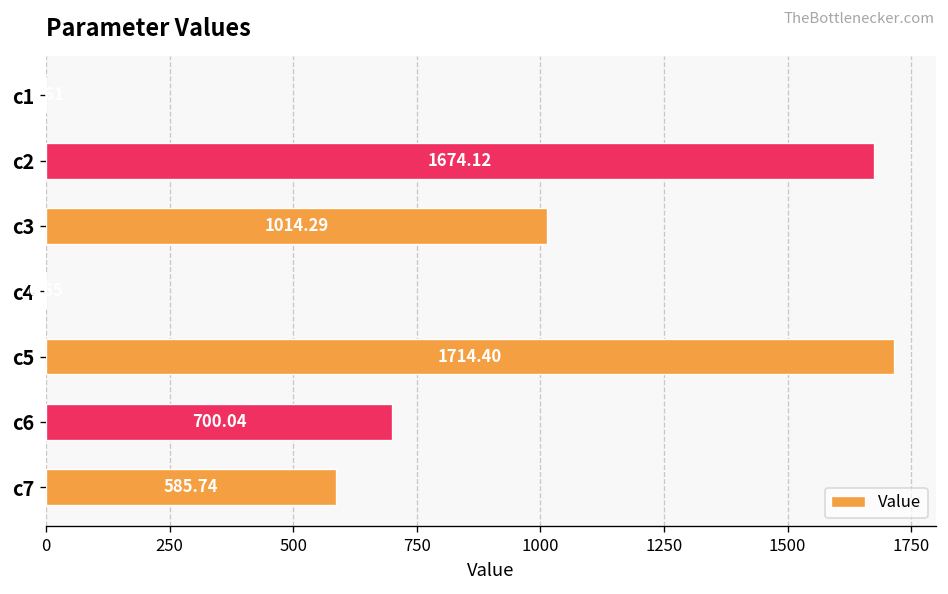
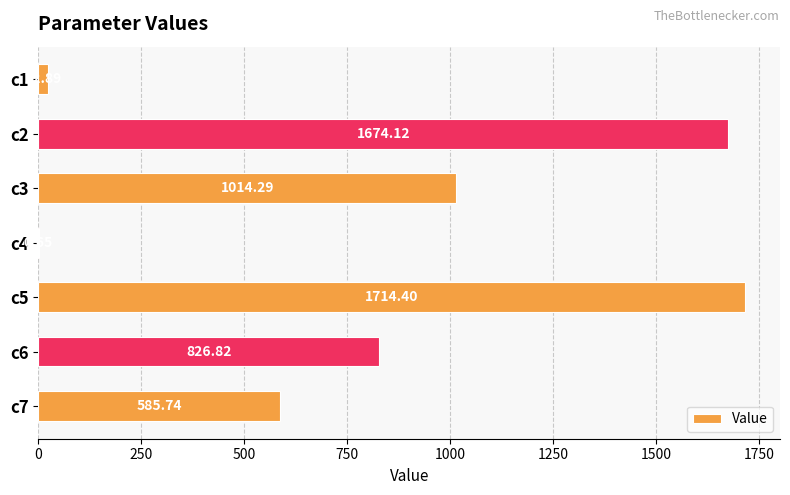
c1: 0 -> 20
c6: 700.04 -> 826.82
